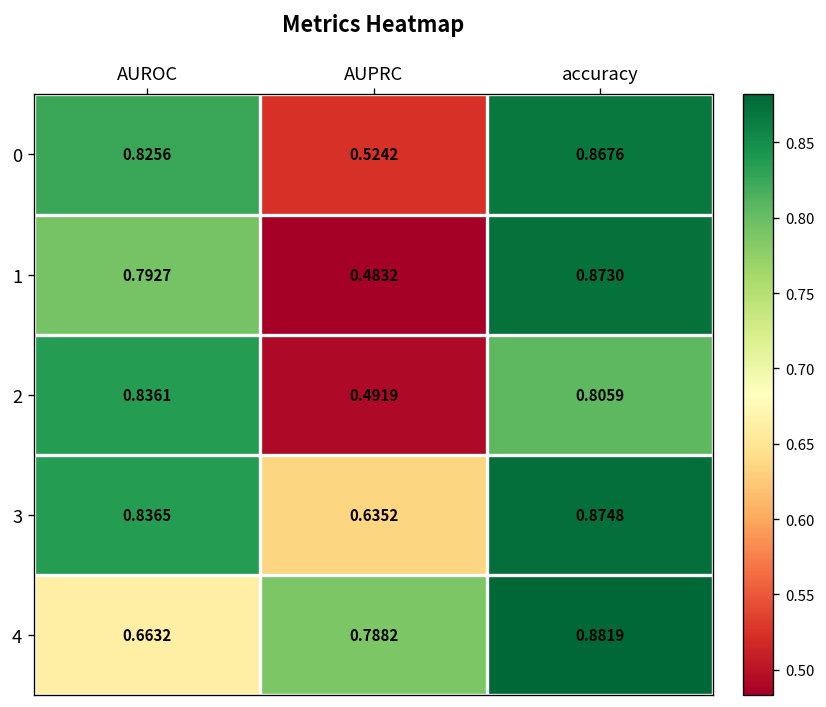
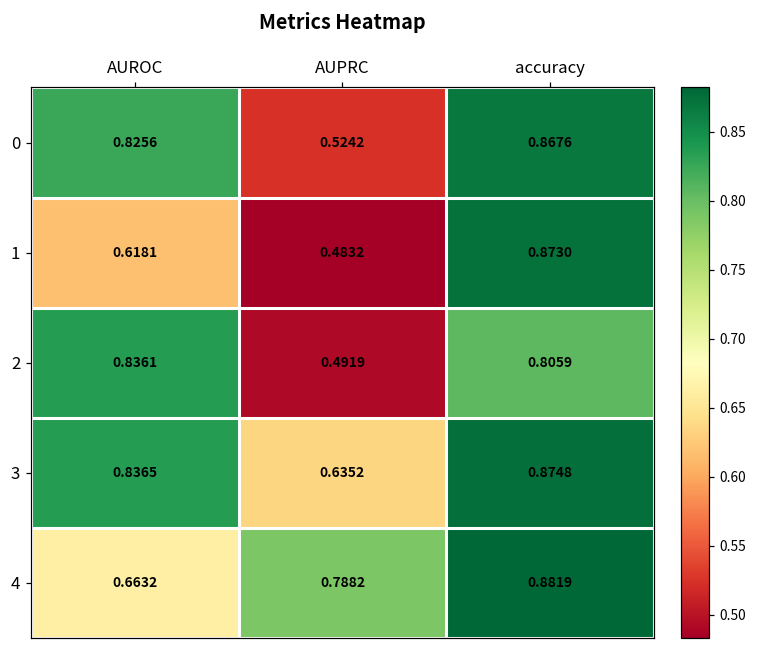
1, AUROC: 0.7927 -> 0.6181
